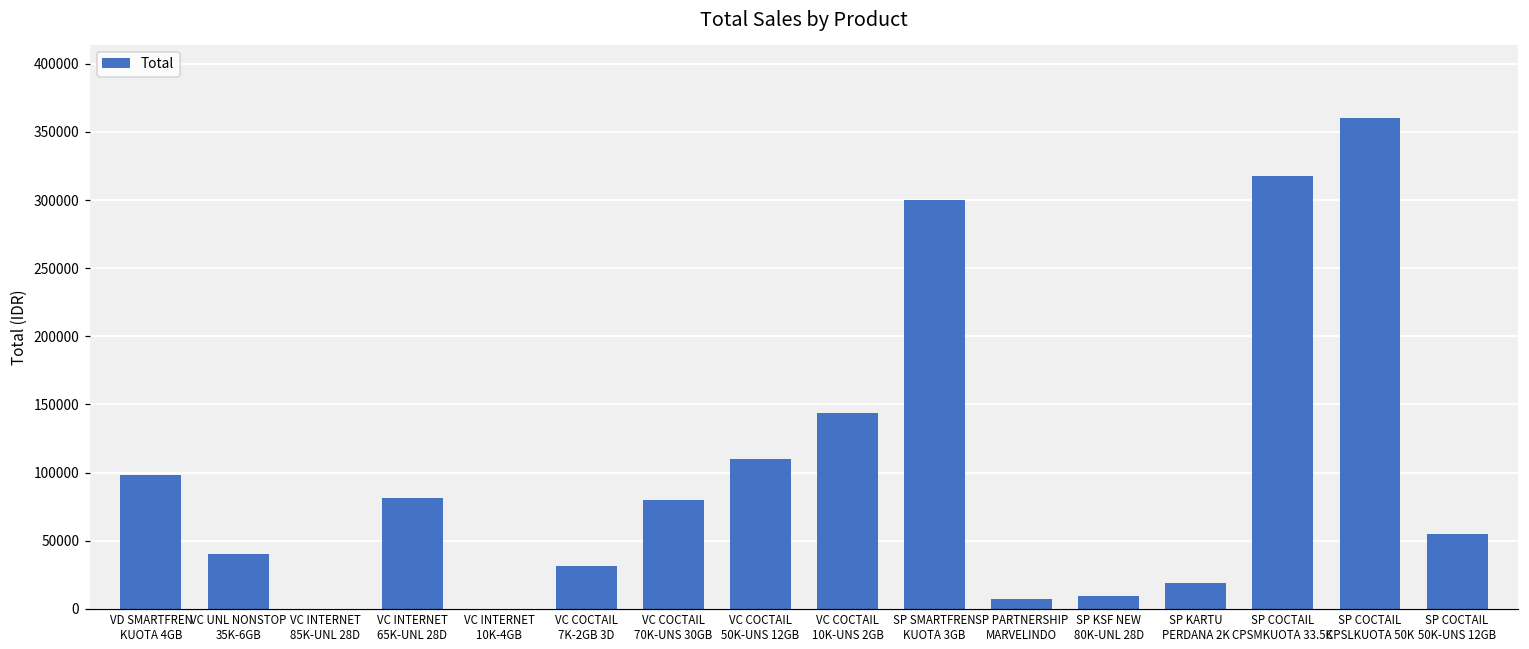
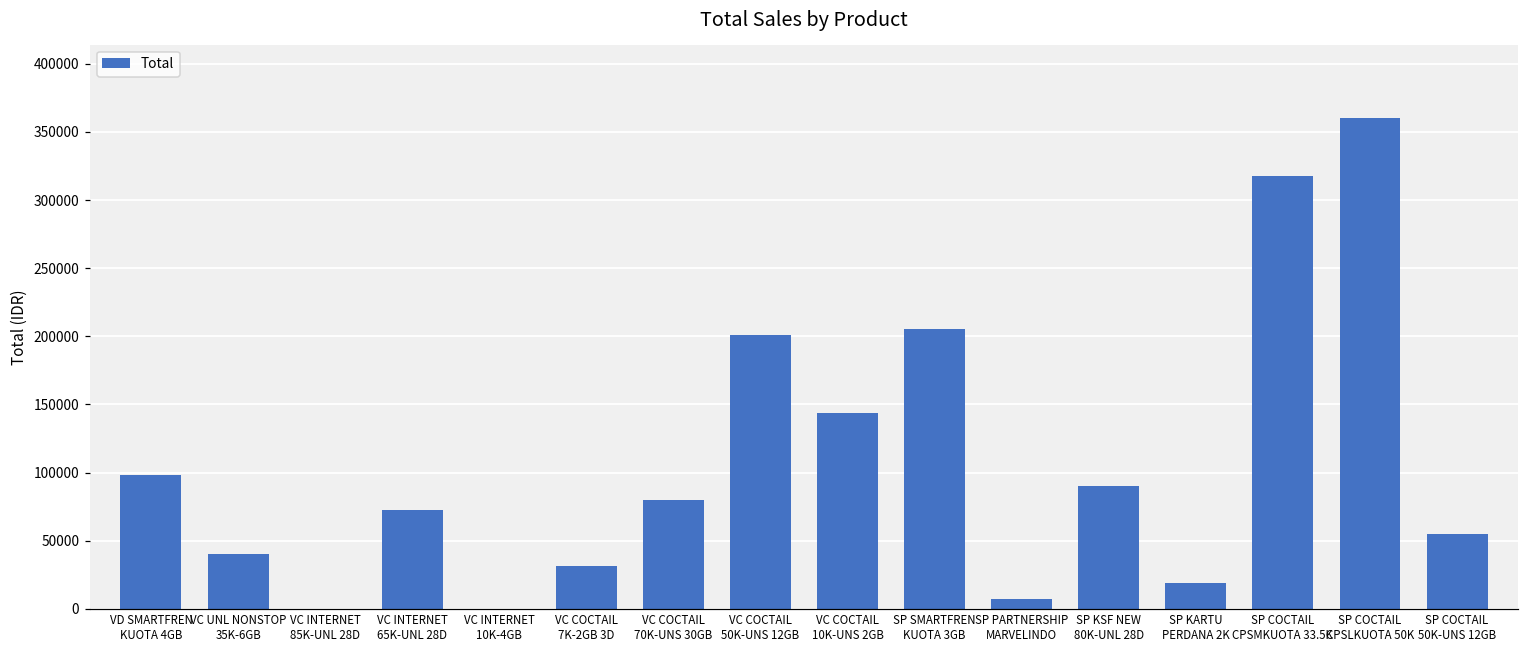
VC INTERNET 65K-UNL 28D: 82000 -> 73000
VC COCTAIL 50K-UNS 12GB: 110000 -> 201000
SP SMARTFREN KUOTA 3GB: 300000 -> 205000
SP KSF NEW 80K-UNL 28D: 10000 -> 90000
